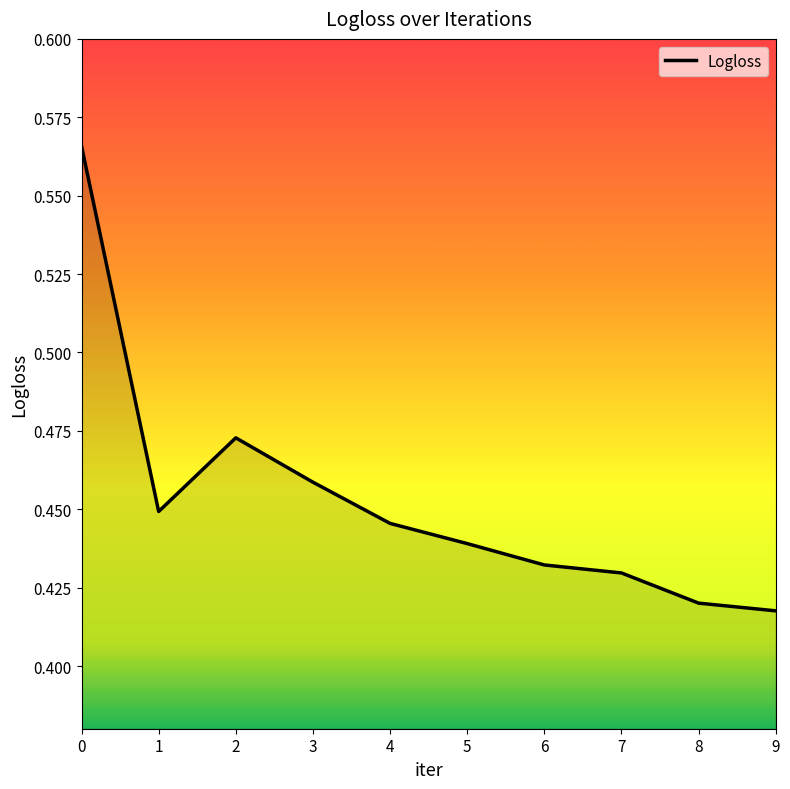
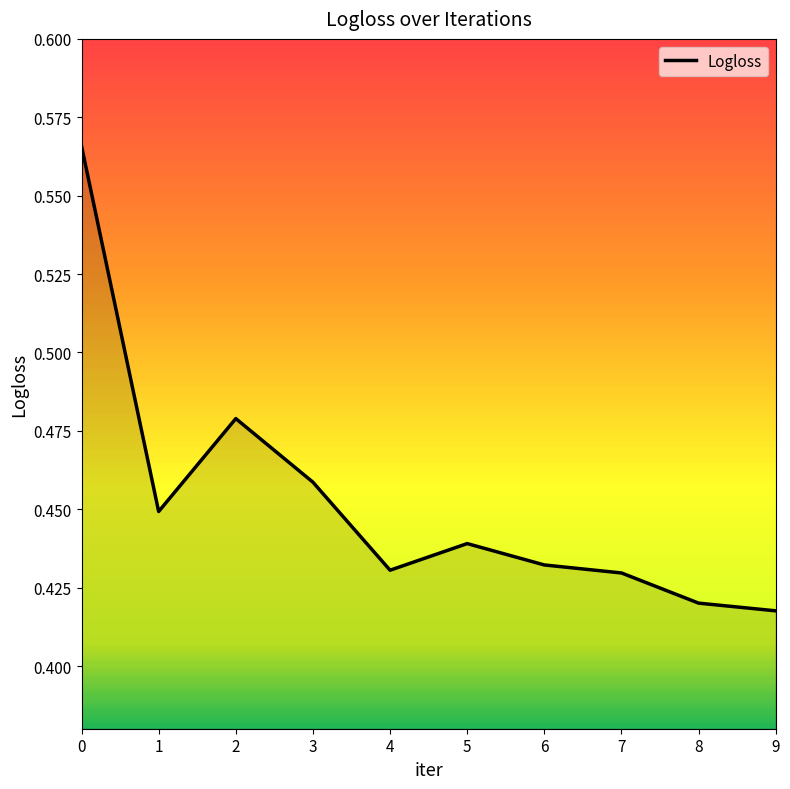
2: 0.473 -> 0.479
4: 0.445 -> 0.431
